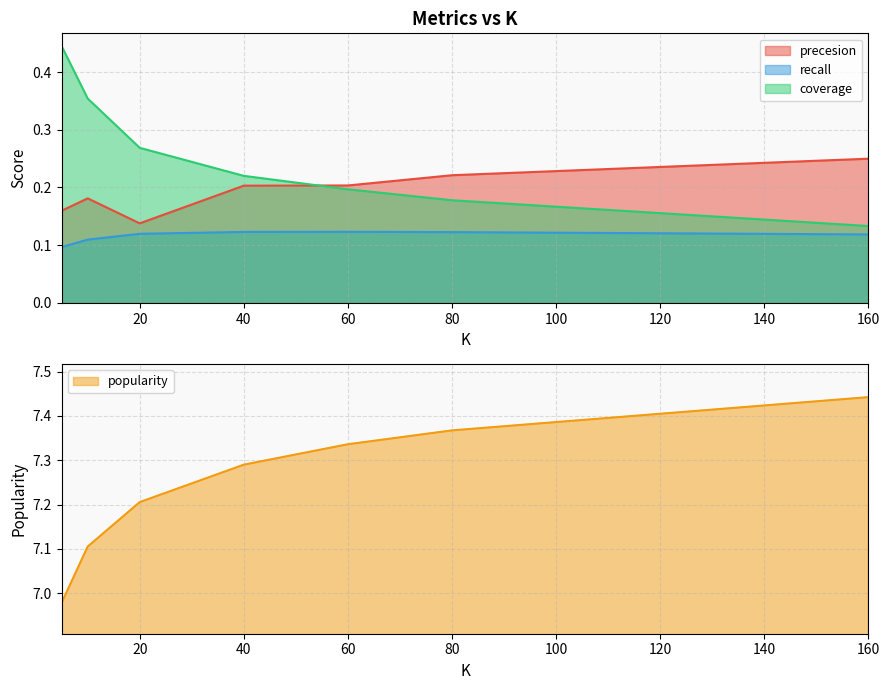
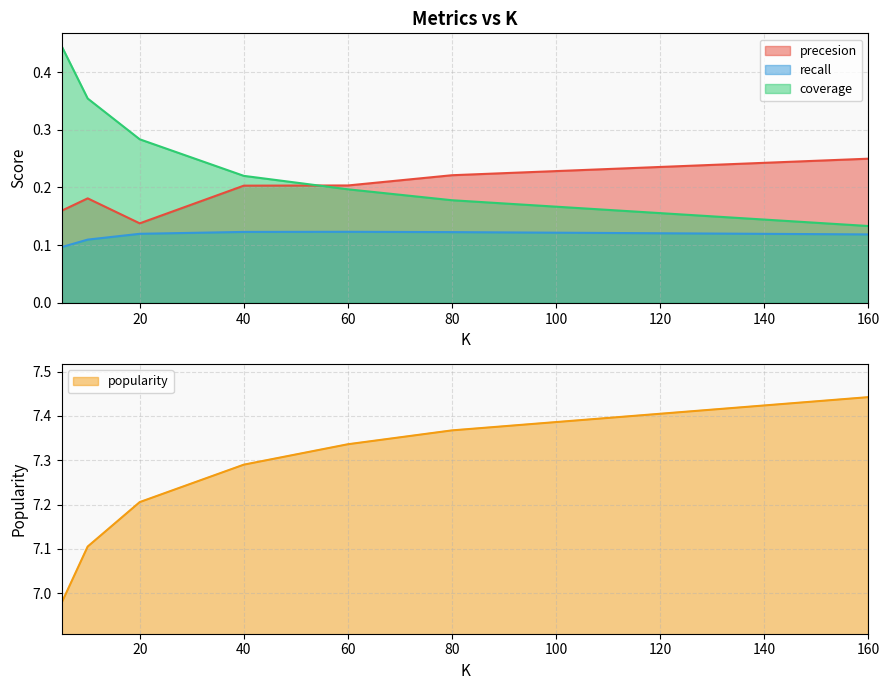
Metrics vs K, coverage, 20: 0.27 -> 0.28
